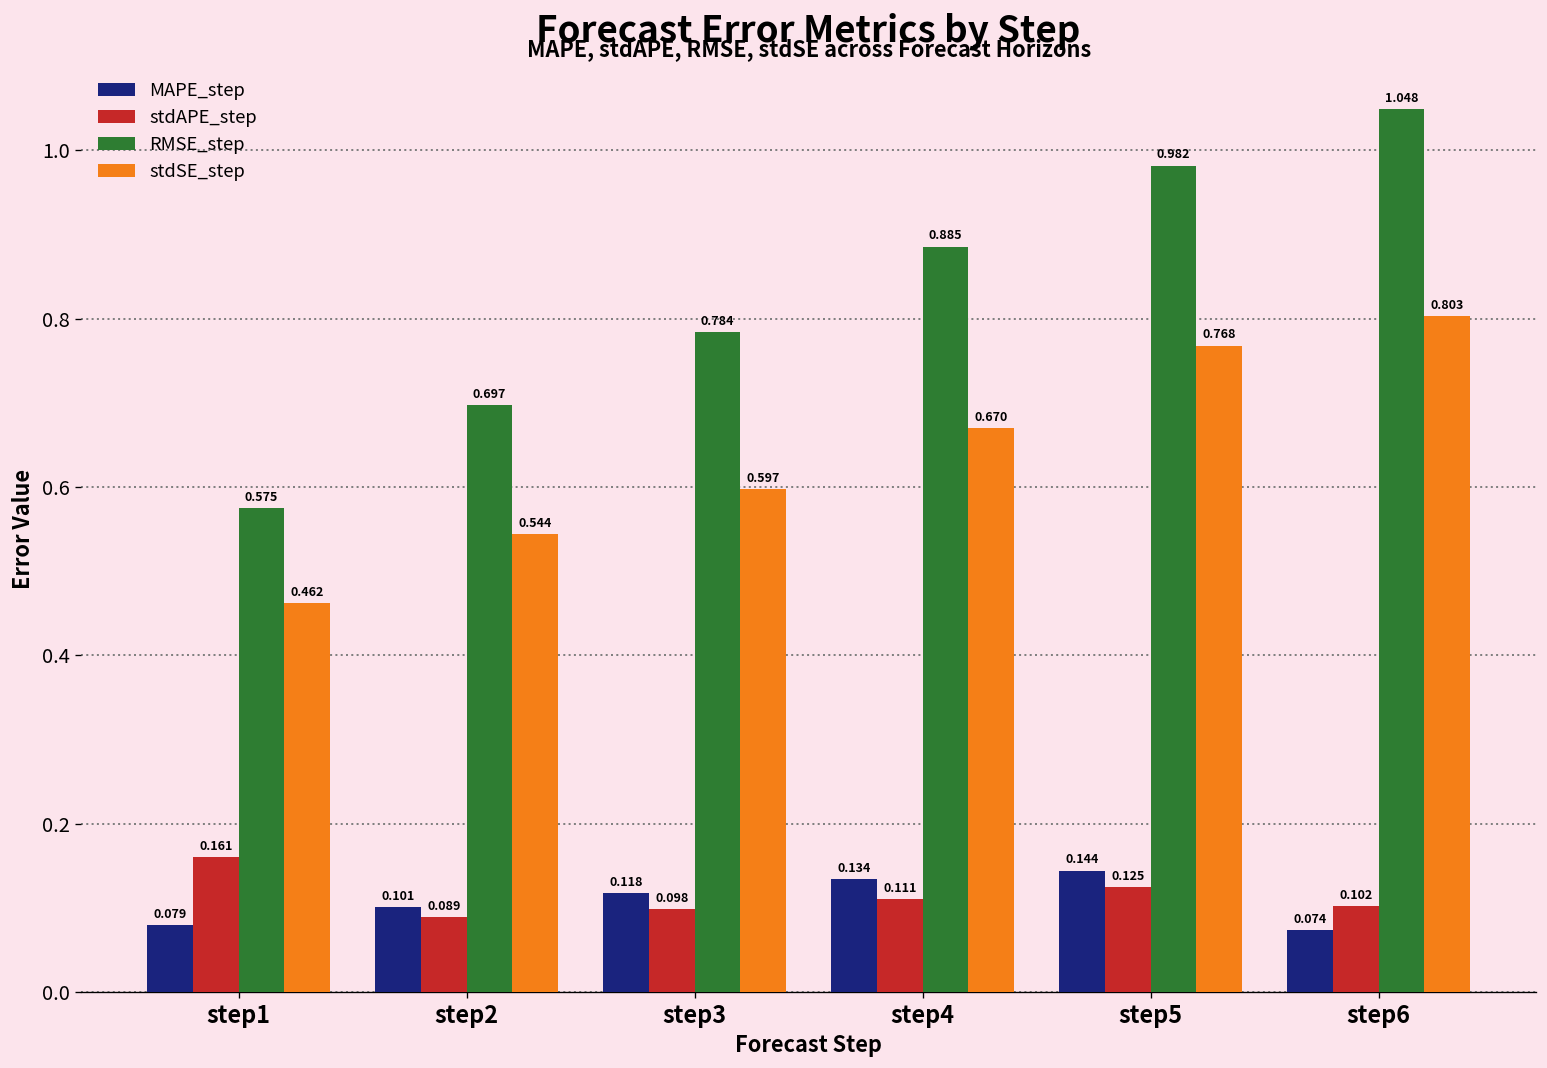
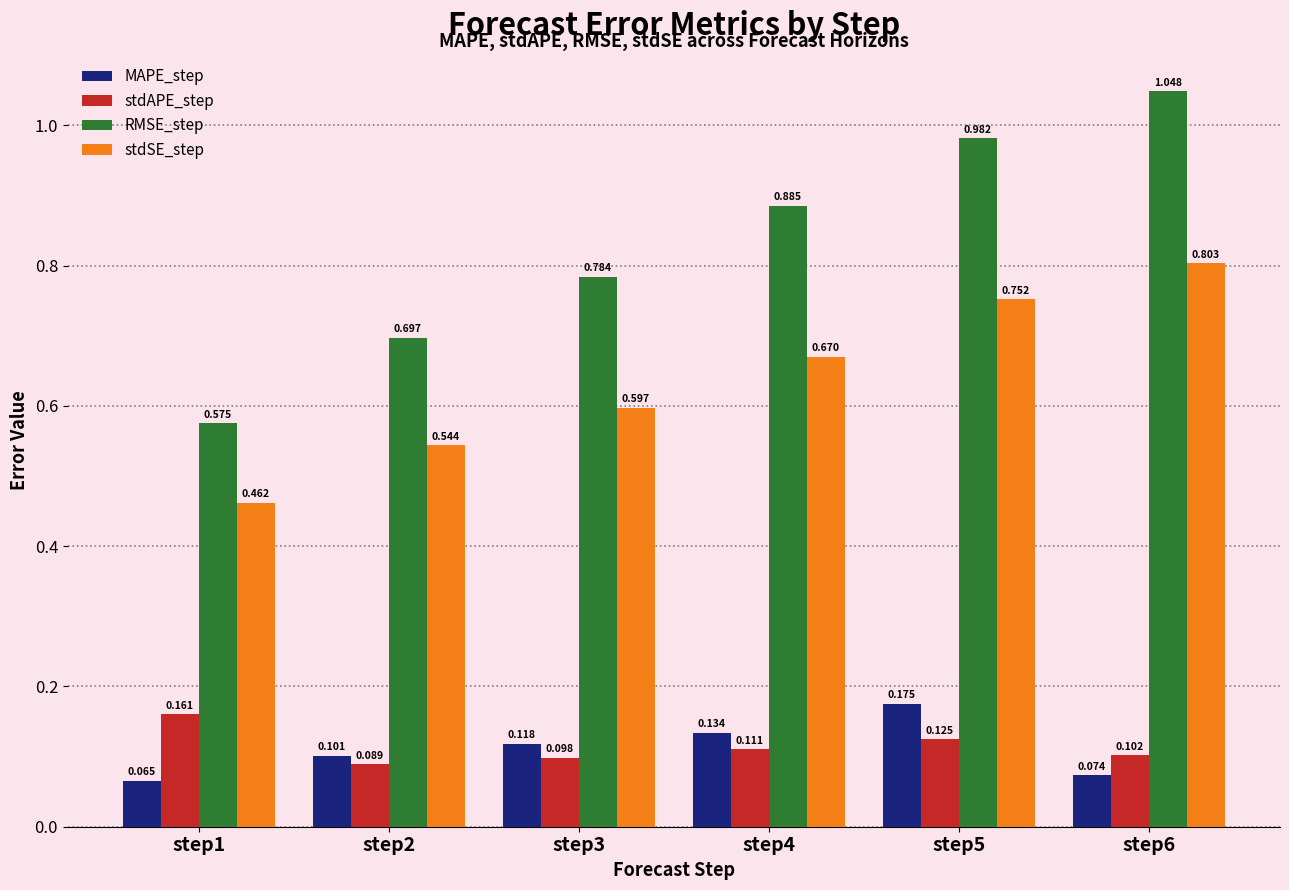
MAPE_step, step1: 0.079 -> 0.065
MAPE_step, step5: 0.144 -> 0.175
stdSE_step, step5: 0.768 -> 0.752
